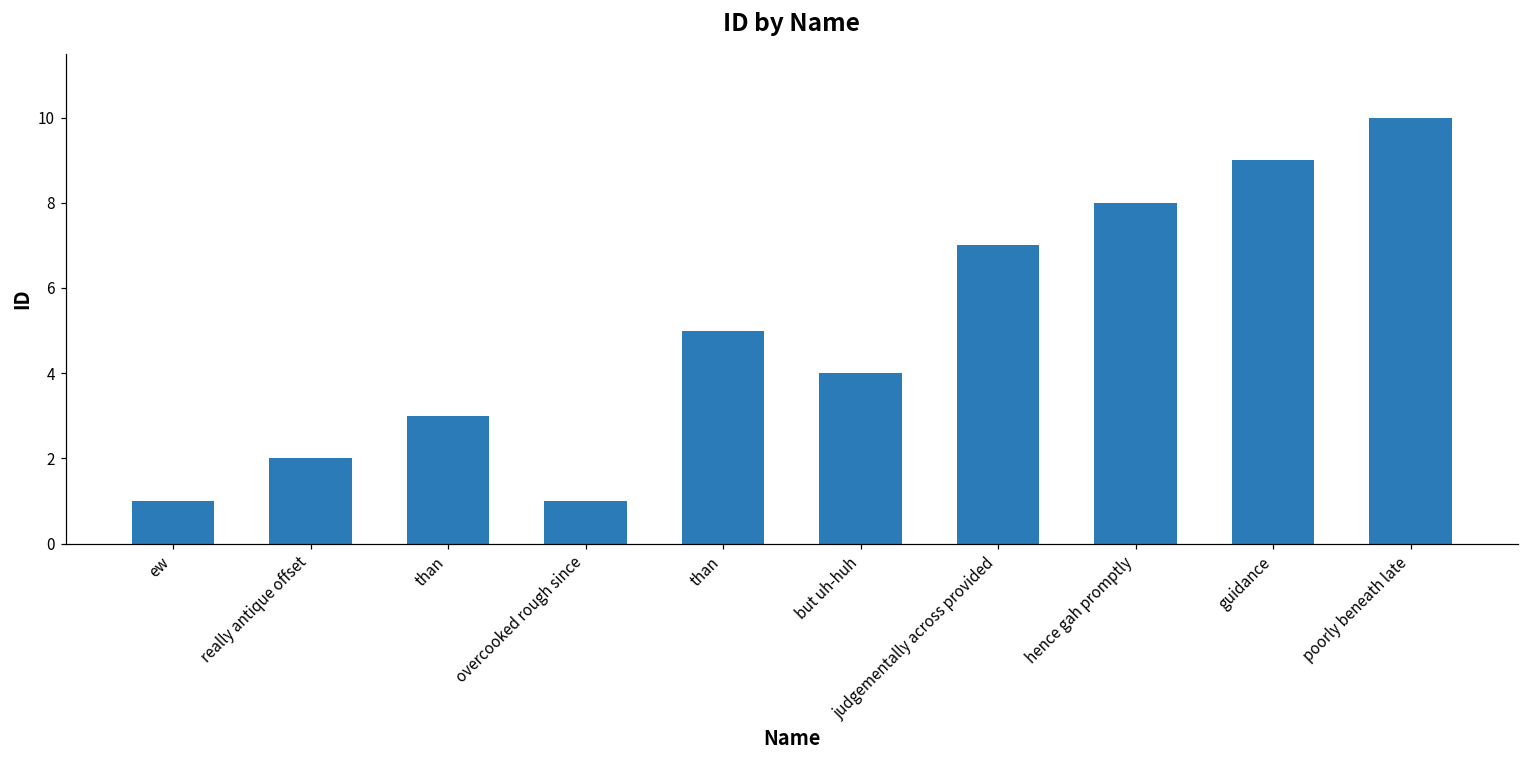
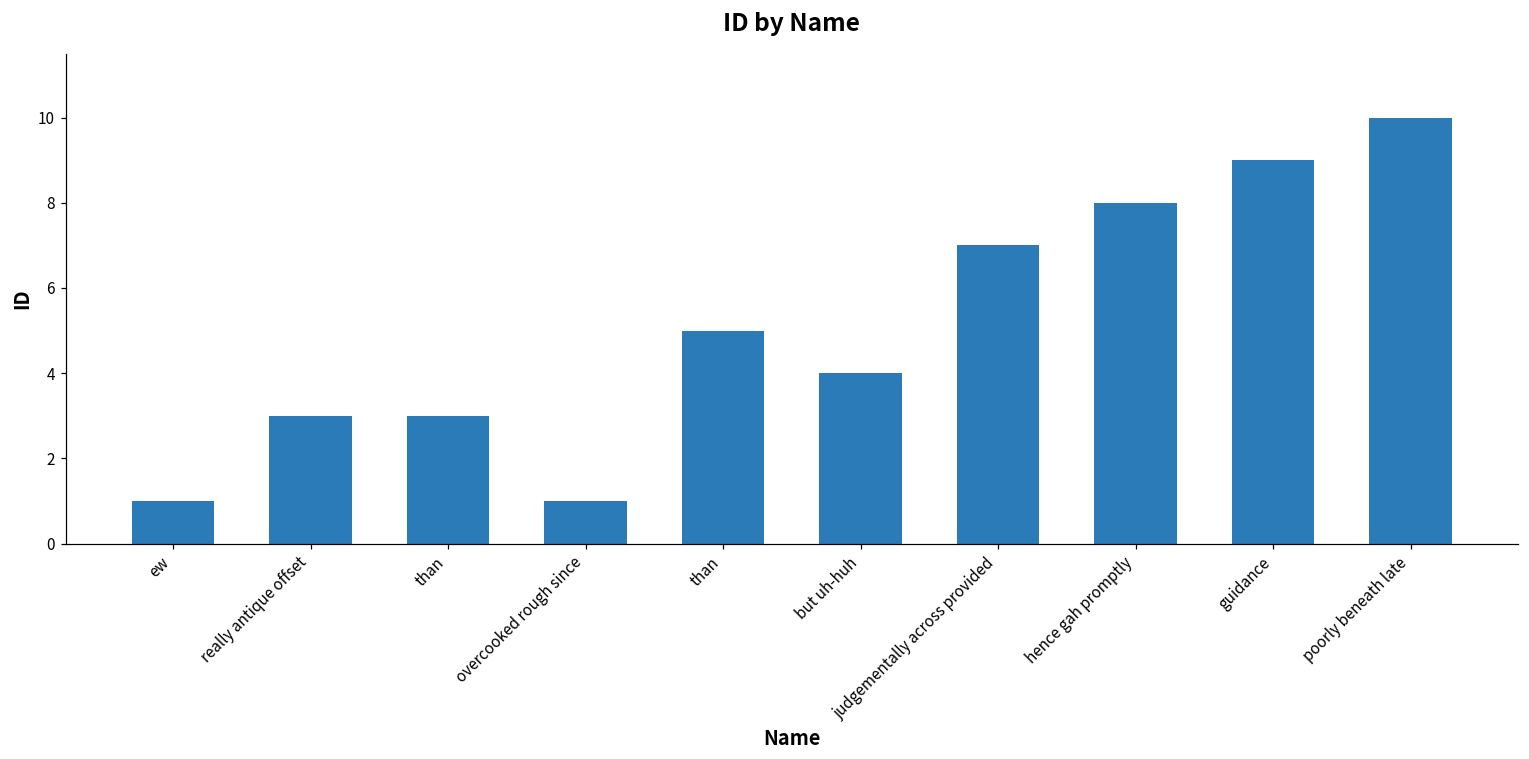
really antique offset: 2 -> 3
